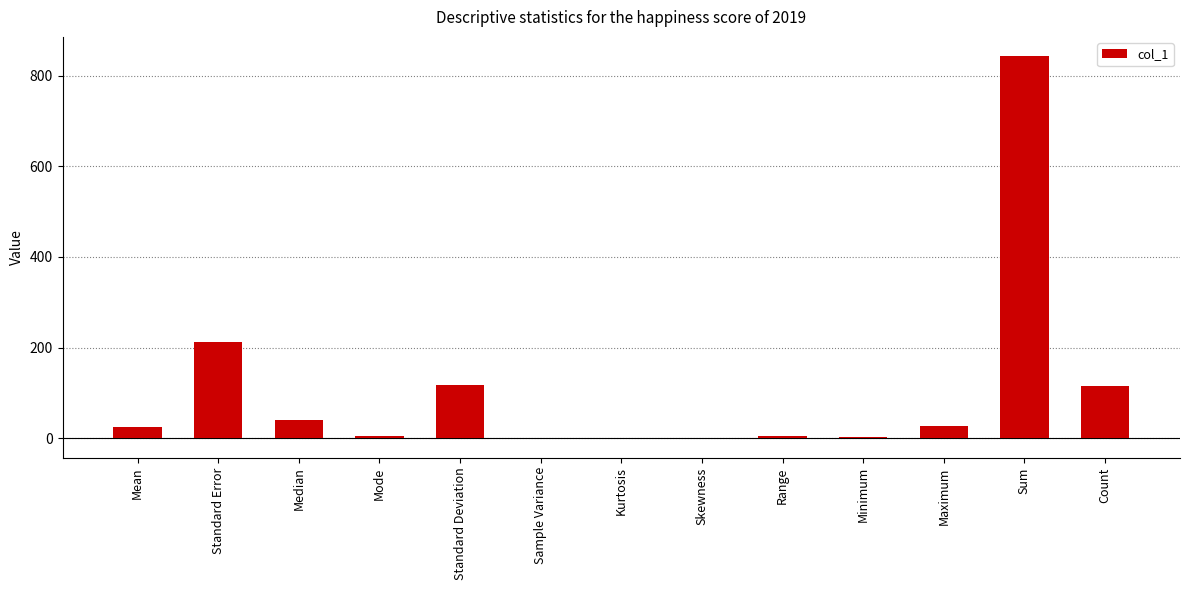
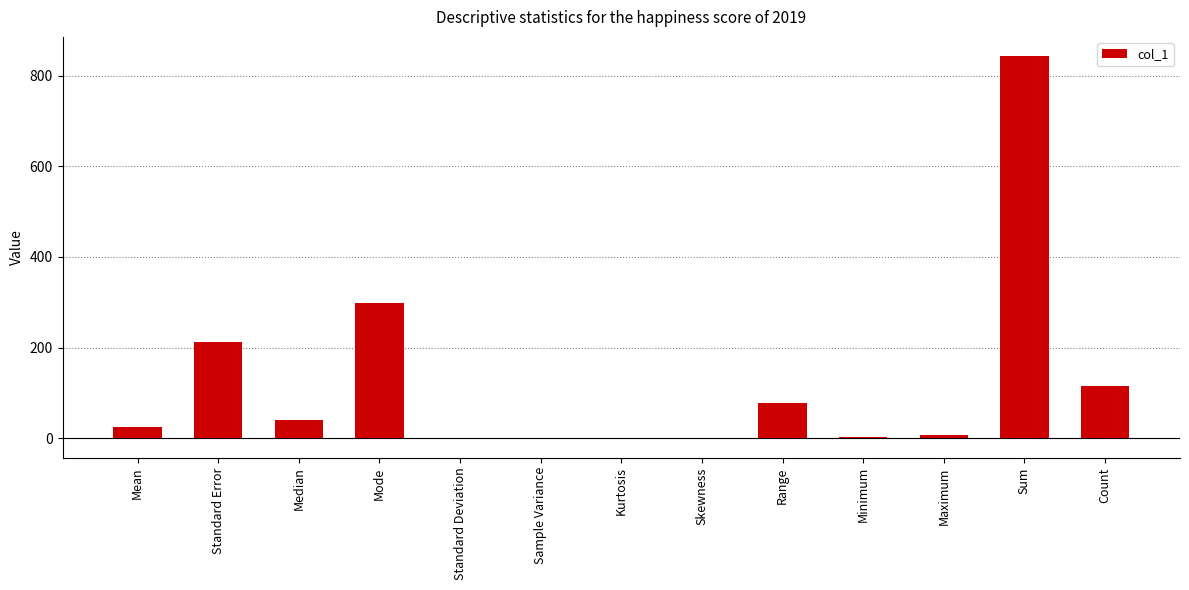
Mode: 10 -> 300
Standard Deviation: 120 -> 0
Range: 0 -> 80
Maximum: 30 -> 10
